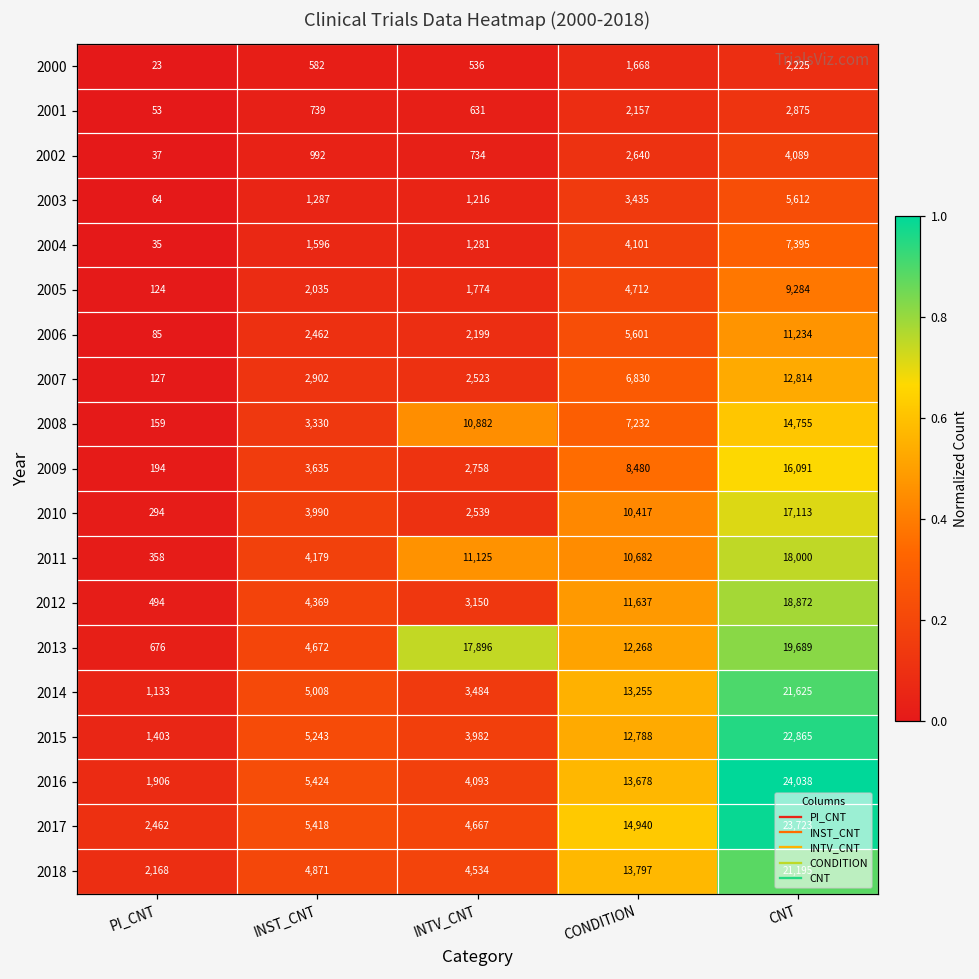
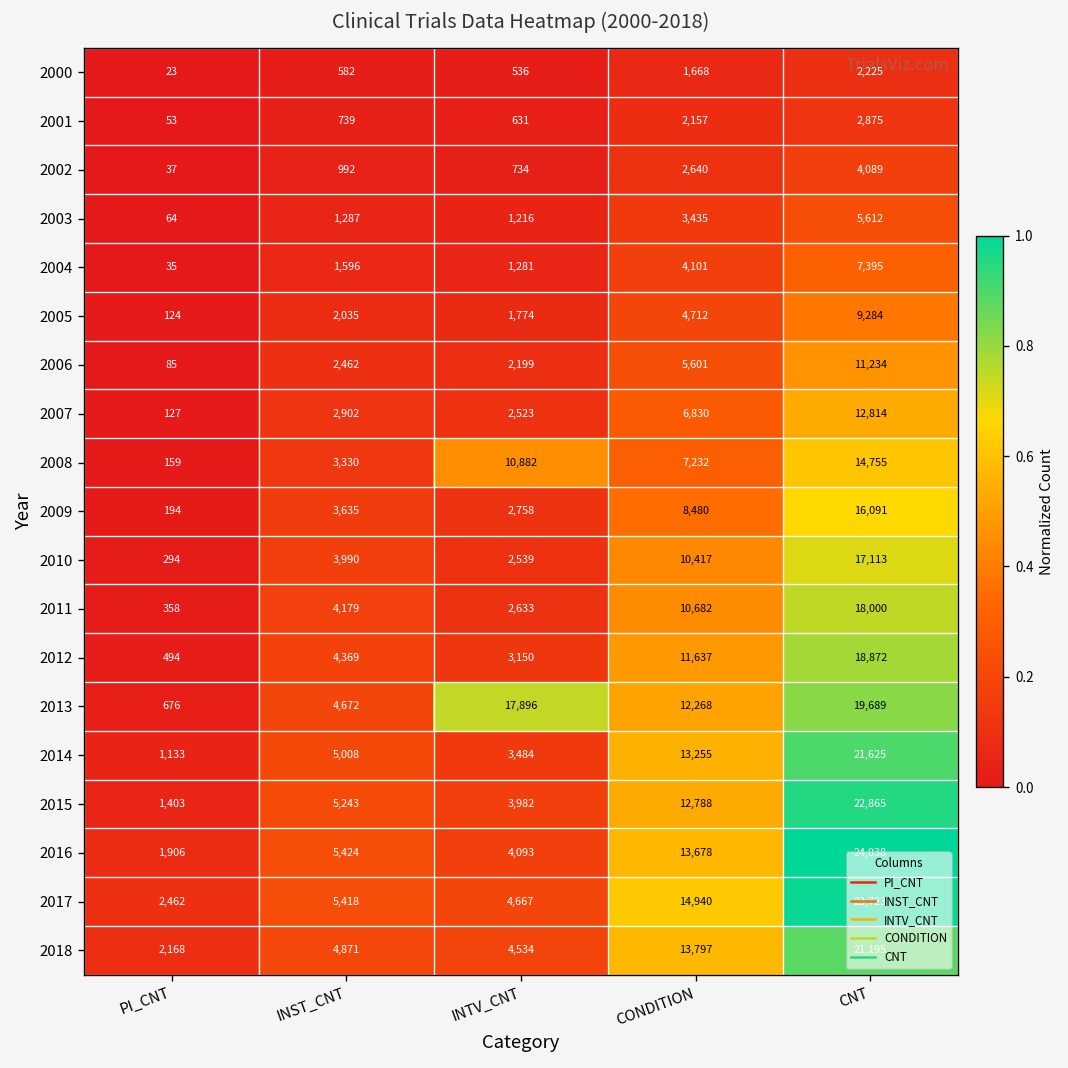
2011, INTV_CNT: 11,125 -> 2,633
